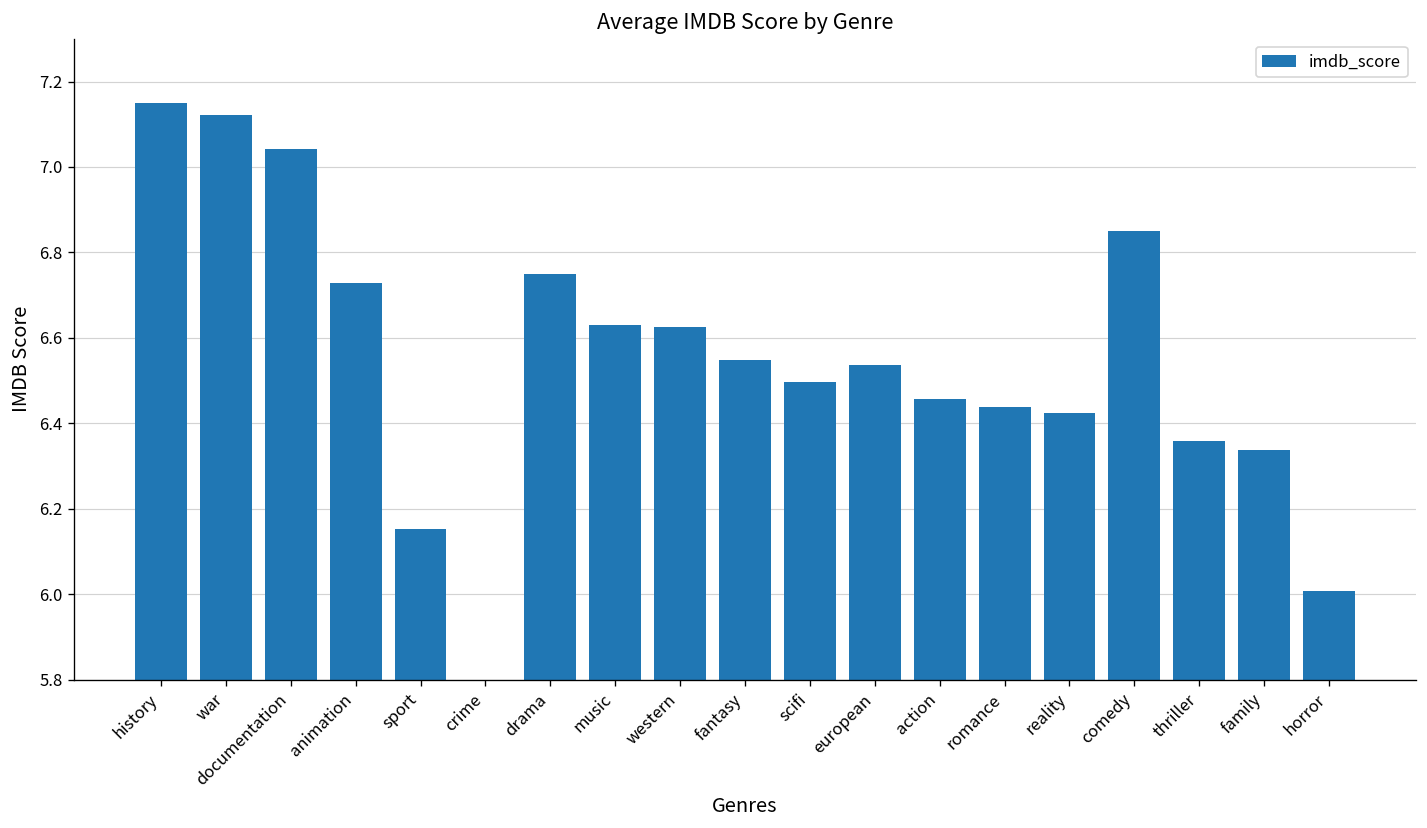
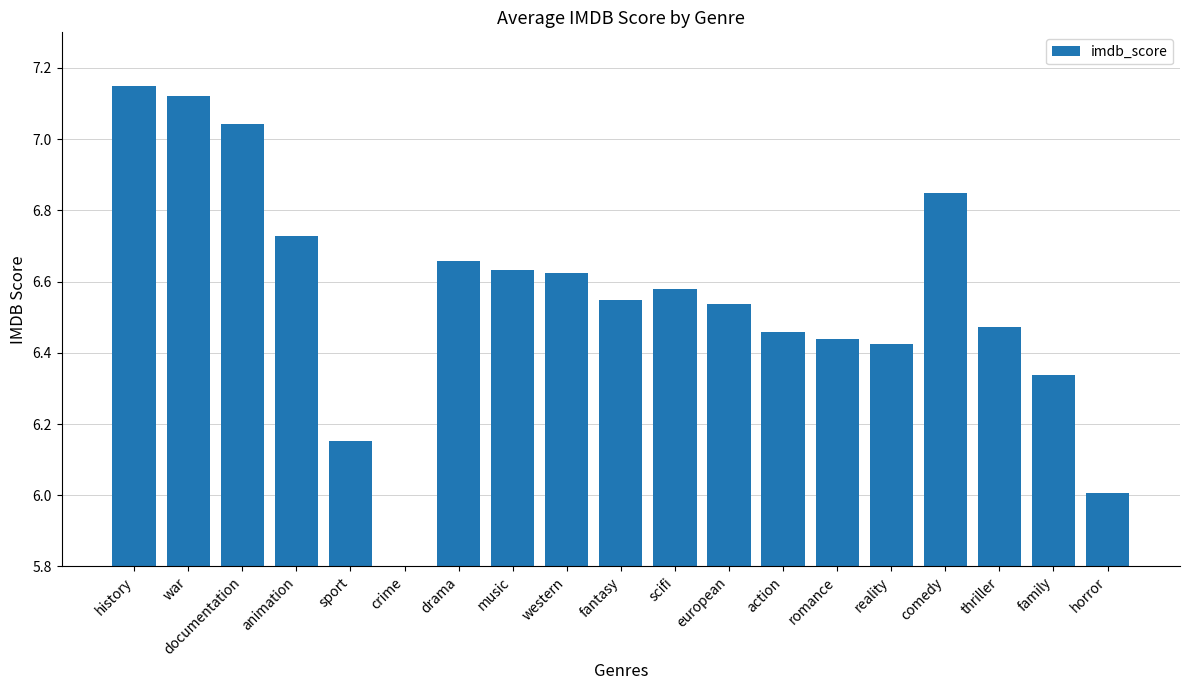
drama: 6.75 -> 6.66
scifi: 6.50 -> 6.58
thriller: 6.36 -> 6.47
